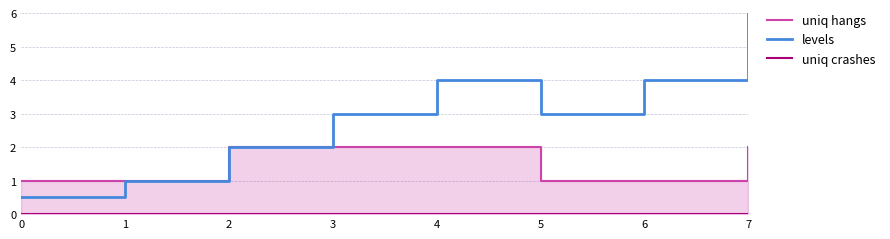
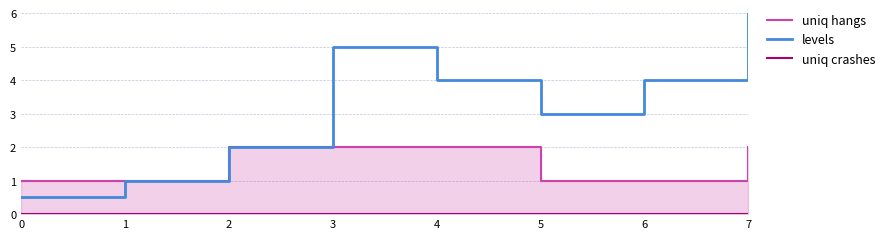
levels, 3: 3.0 -> 5.0
